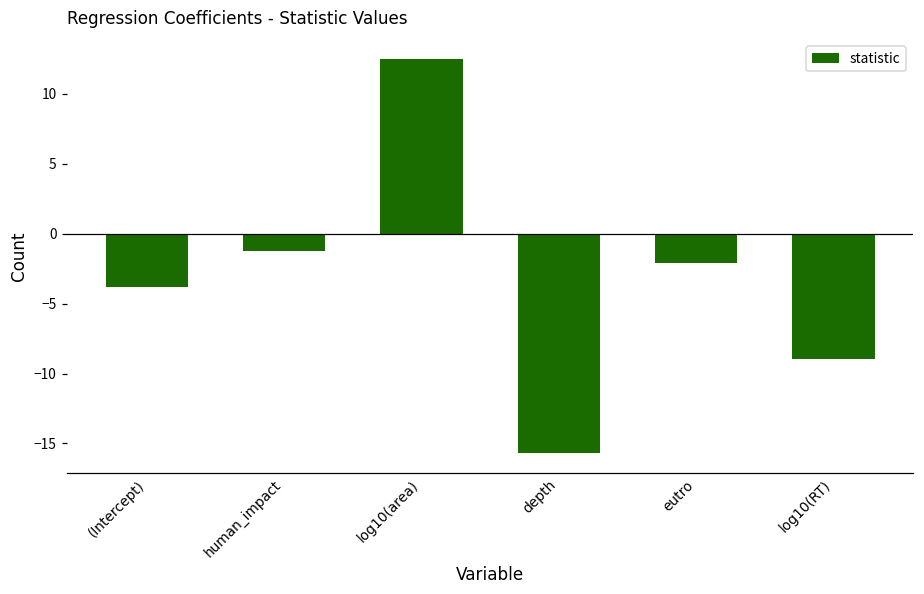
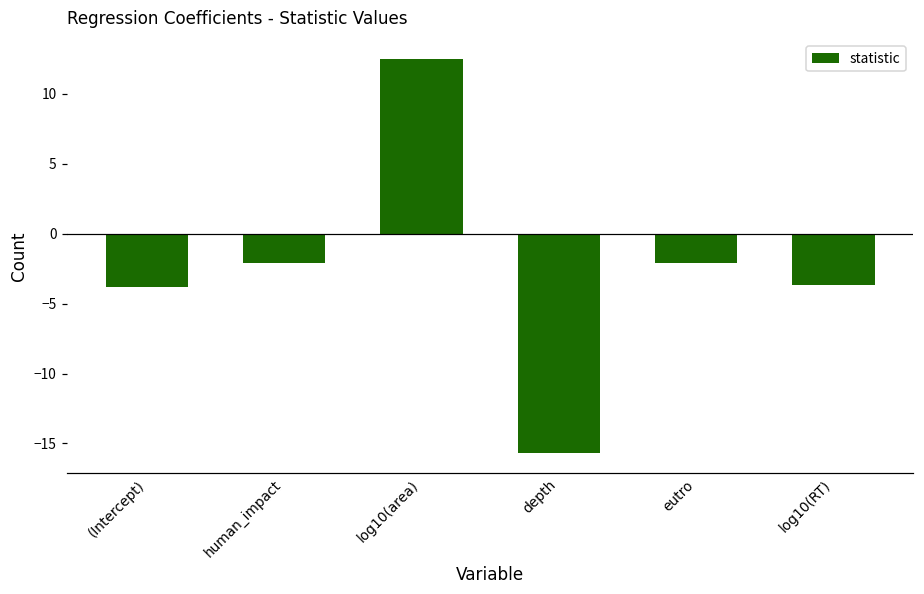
human_impact: -1.3 -> -2.1
log10(RT): -8.9 -> -3.6
